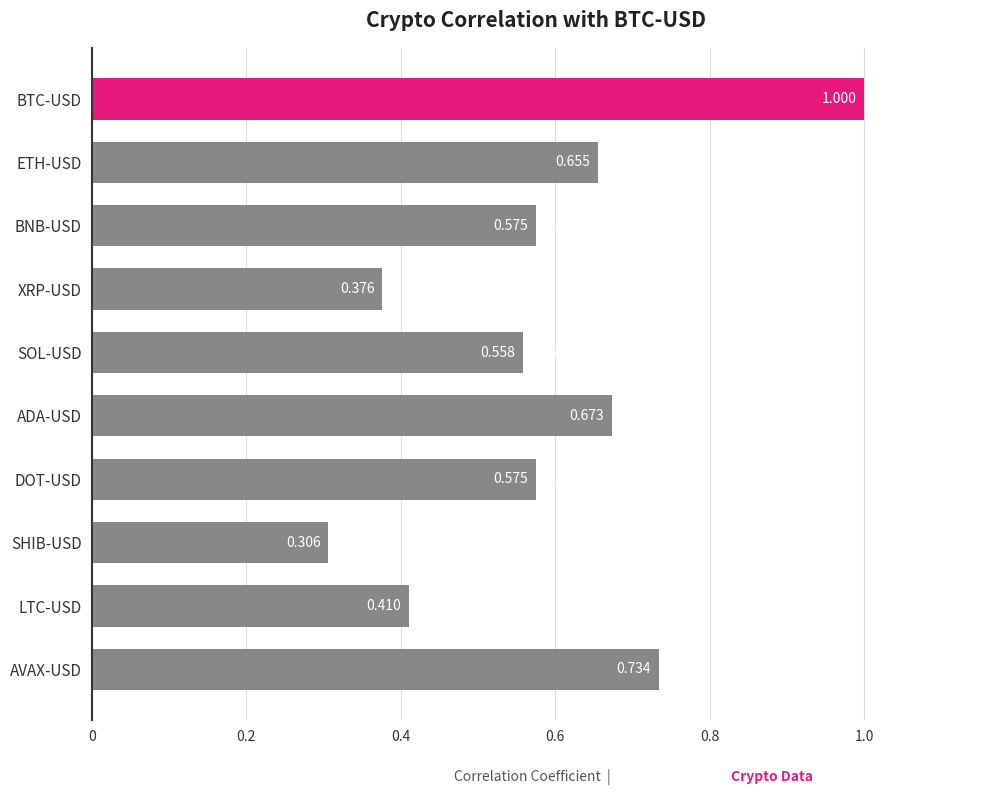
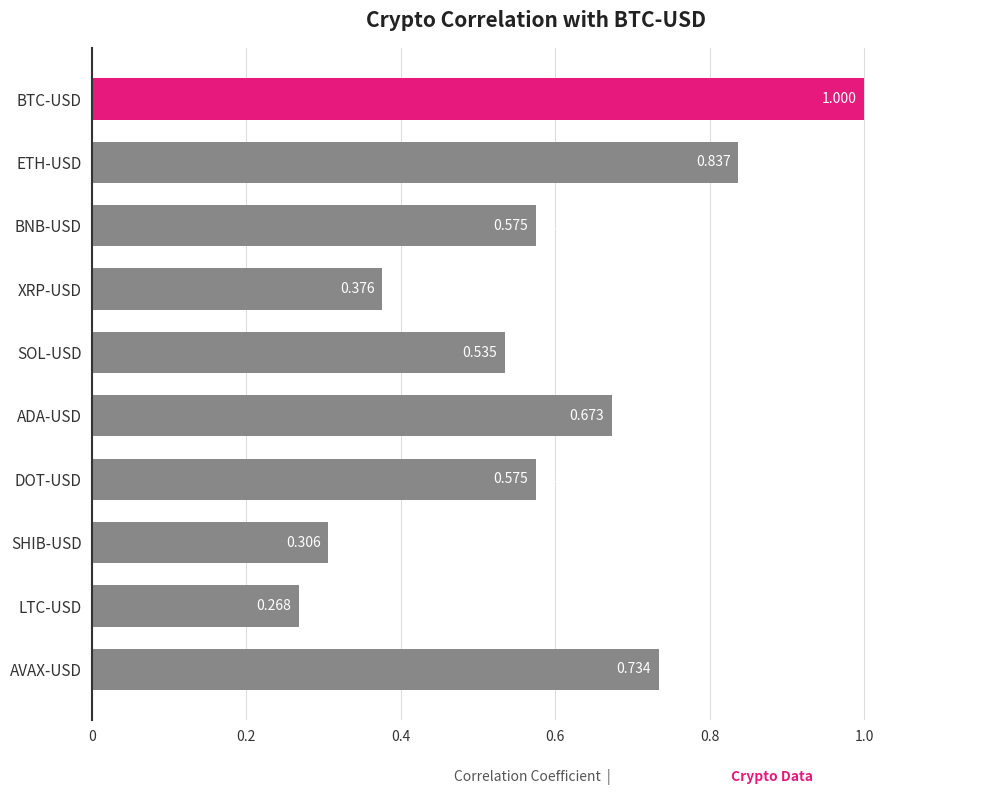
ETH-USD: 0.655 -> 0.837
SOL-USD: 0.558 -> 0.535
LTC-USD: 0.410 -> 0.268
